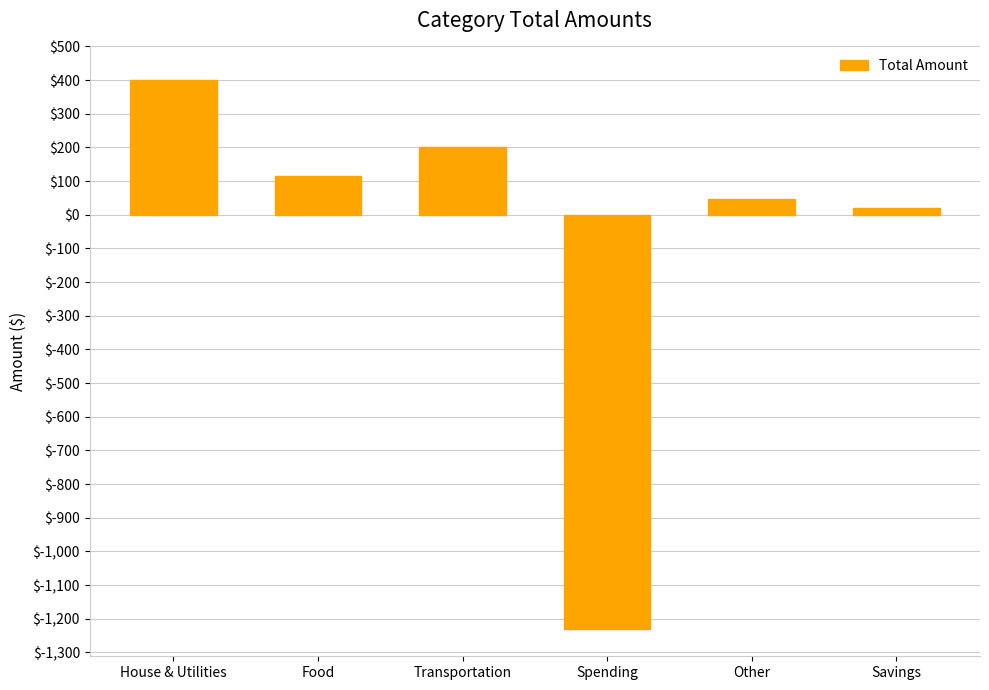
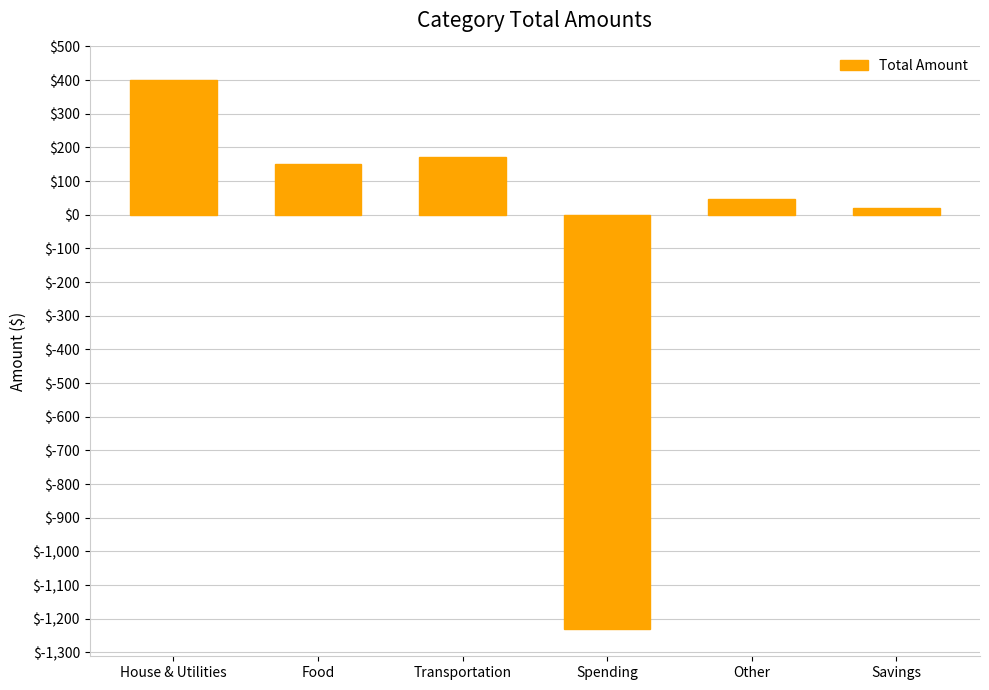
Food: $120 -> $150
Transportation: $200 -> $170
